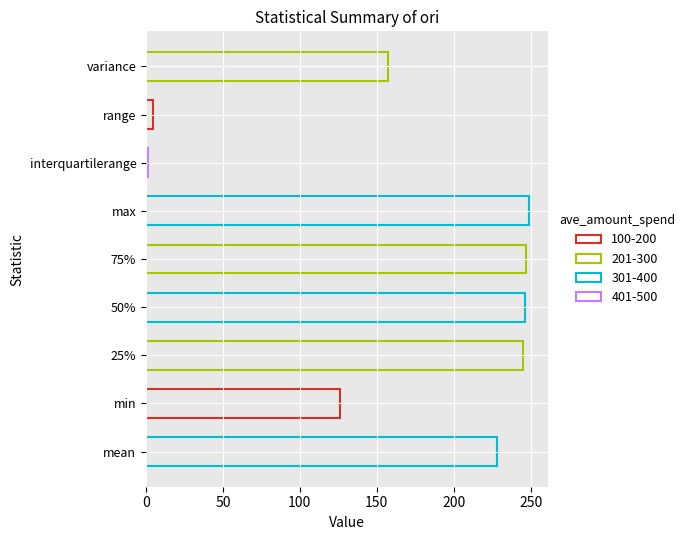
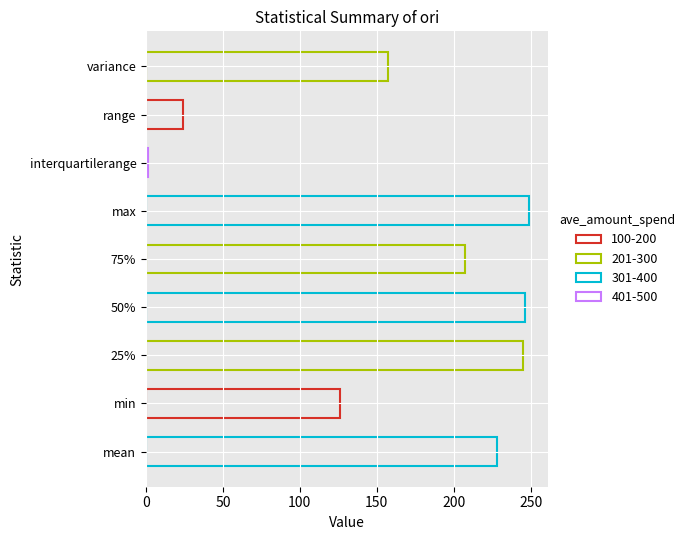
range: 5 -> 24
75%: 247 -> 207
